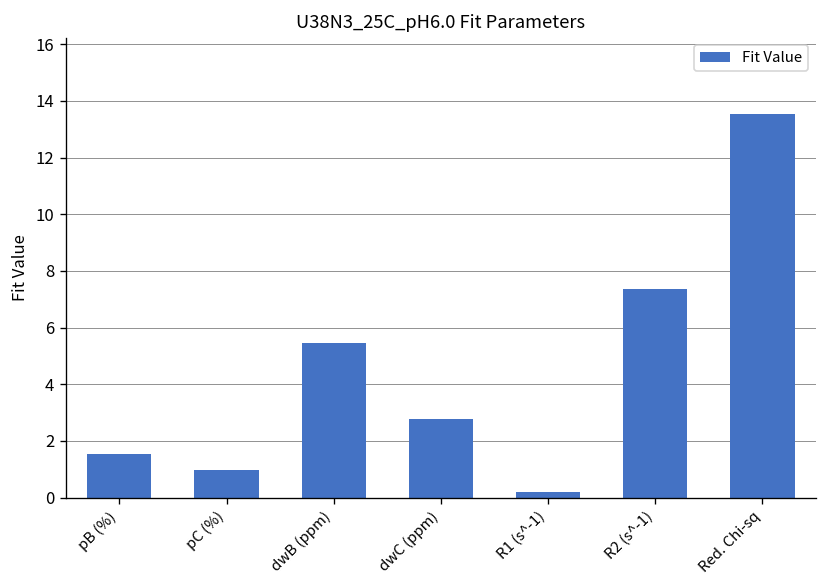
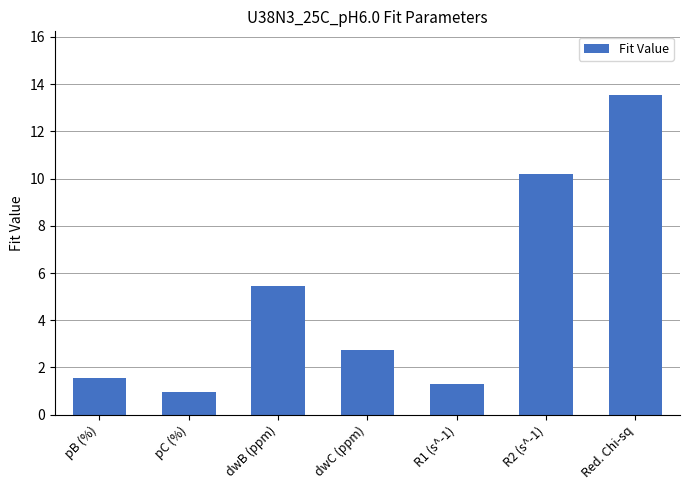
R1 (s^-1): 0.2 -> 1.3
R2 (s^-1): 7.4 -> 10.2
